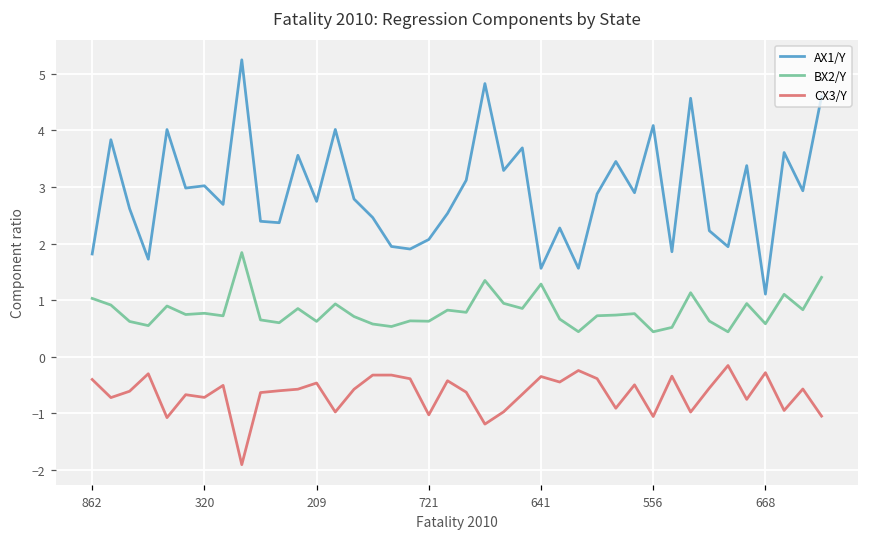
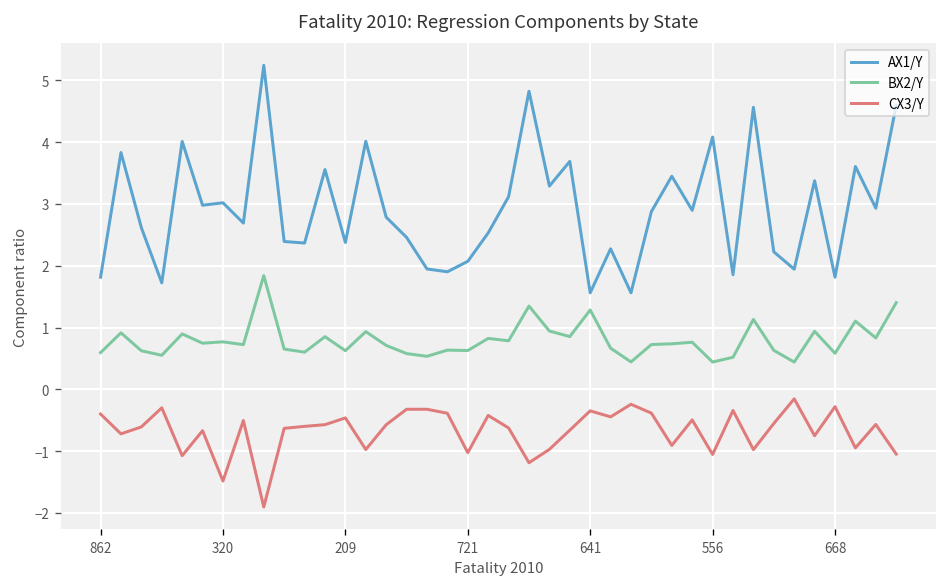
BX2/Y, 862: 1.0 -> 0.6
CX3/Y, 320: -0.7 -> -1.5
AX1/Y, 209: 2.7 -> 2.4
AX1/Y, 668: 1.1 -> 1.8
